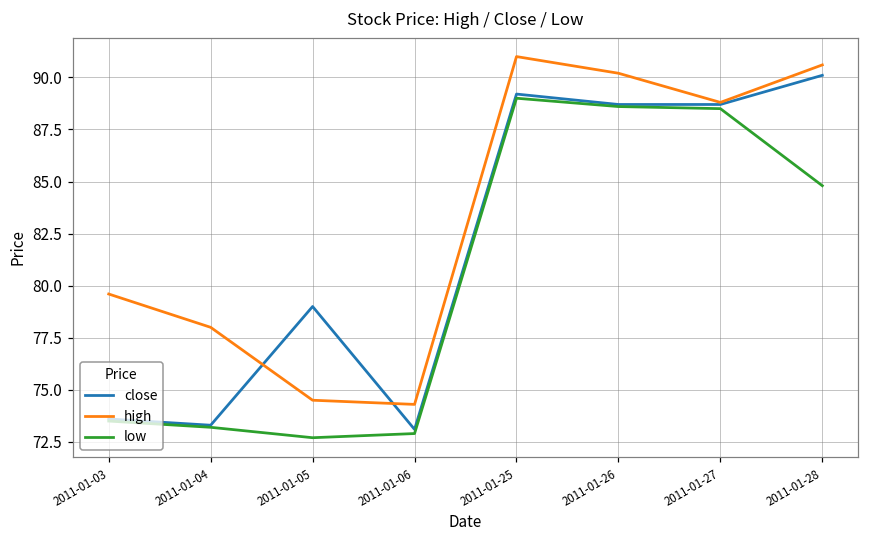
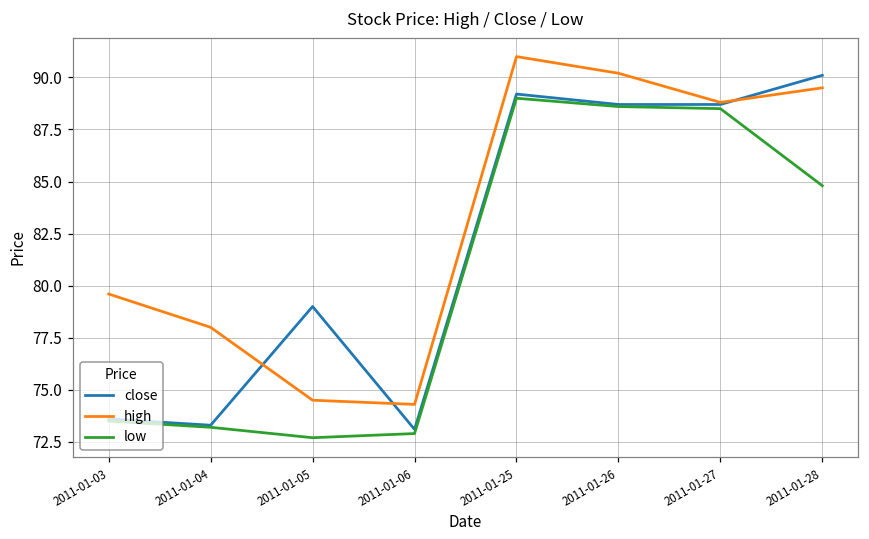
high, 2011-01-28: 90.6 -> 89.5
